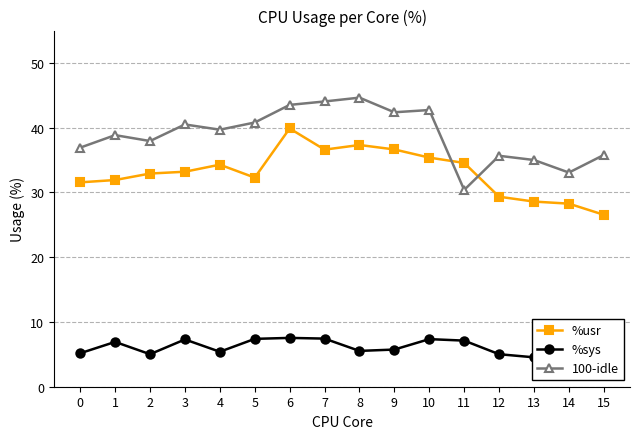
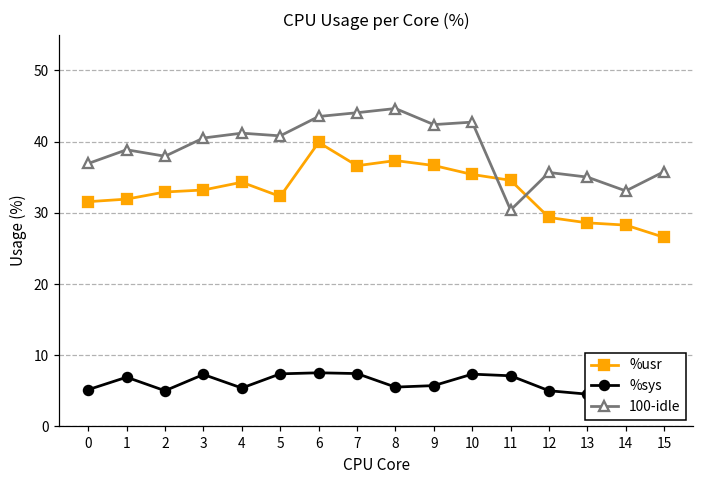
100-idle, 4: 40 -> 41
